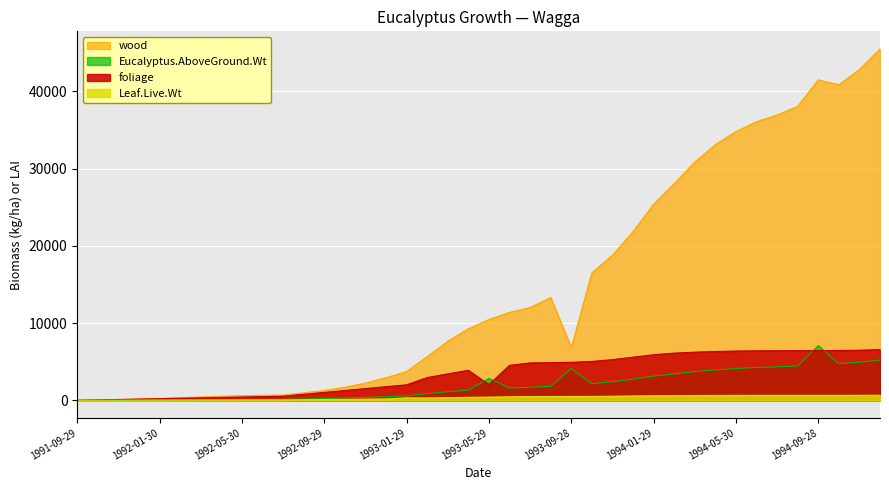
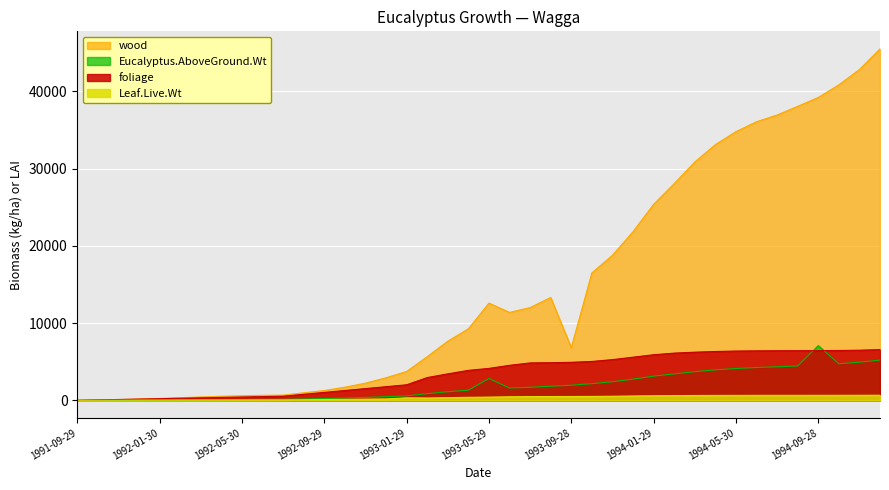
wood, 1993-05-29: 10000 -> 13000
foliage, 1993-05-29: 2000 -> 4000
Eucalyptus.AboveGround.Wt, 1993-09-28: 4000 -> 2000
wood, 1994-09-28: 42000 -> 39000
